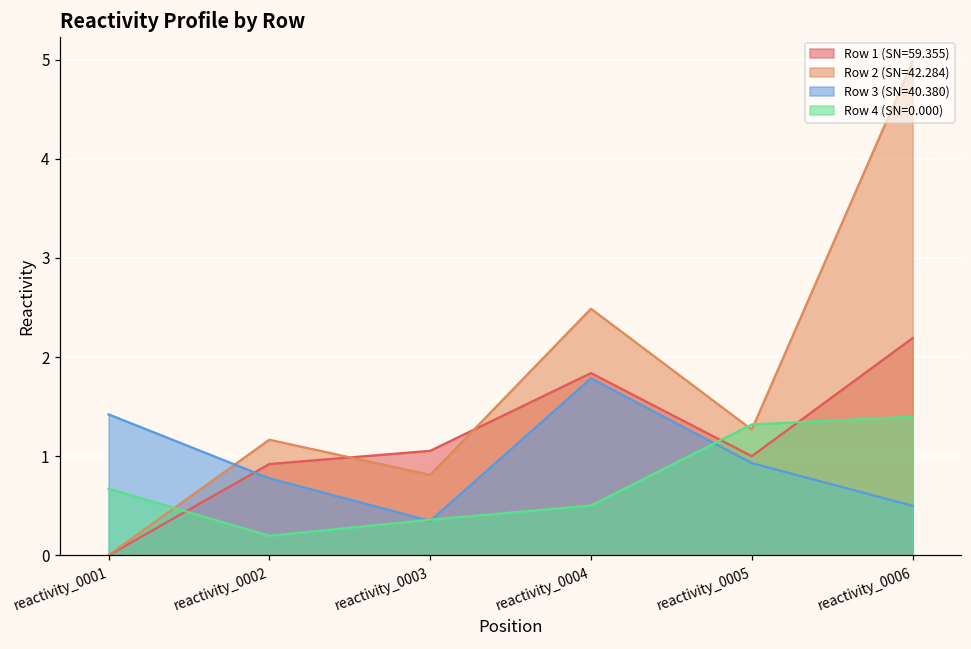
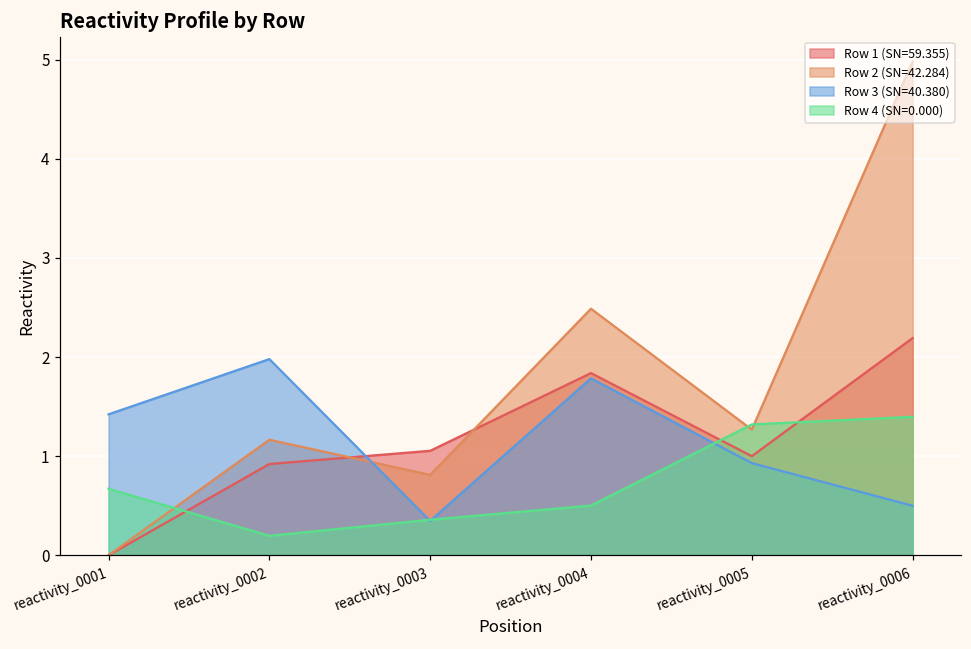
Row 3 (SN=40.380), reactivity_0002: 0.8 -> 2.0
